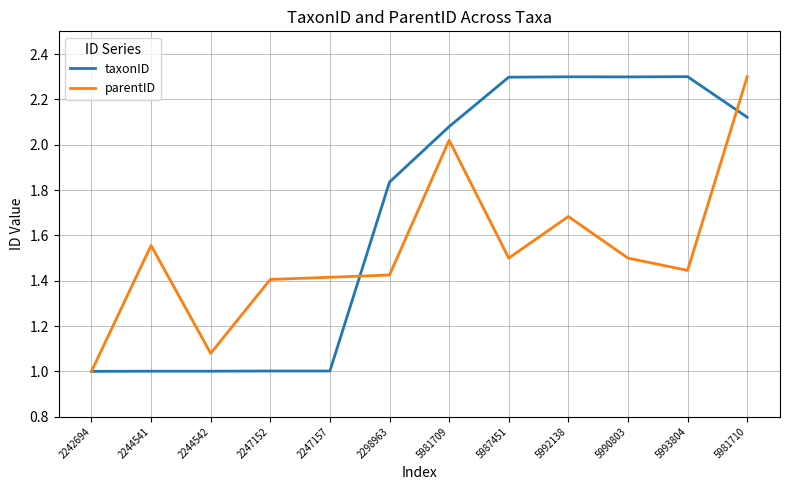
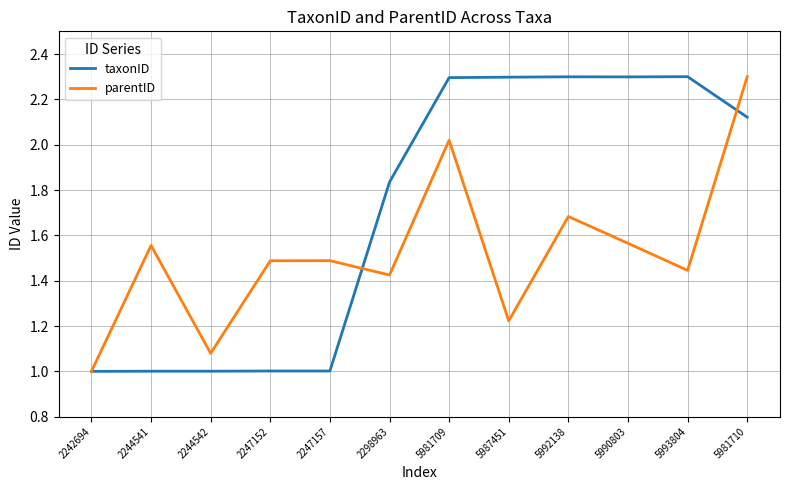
parentID, 2247152: 1.41 -> 1.49
parentID, 2247157: 1.41 -> 1.49
taxonID, 5981709: 2.08 -> 2.30
parentID, 5987451: 1.50 -> 1.22
parentID, 5990803: 1.50 -> 1.57
